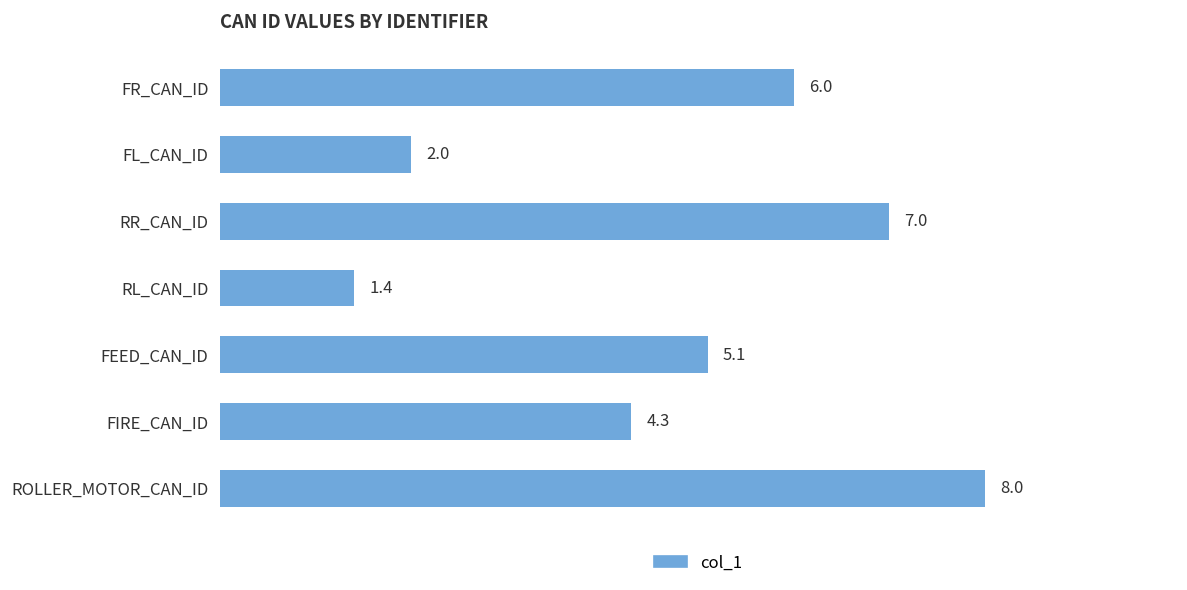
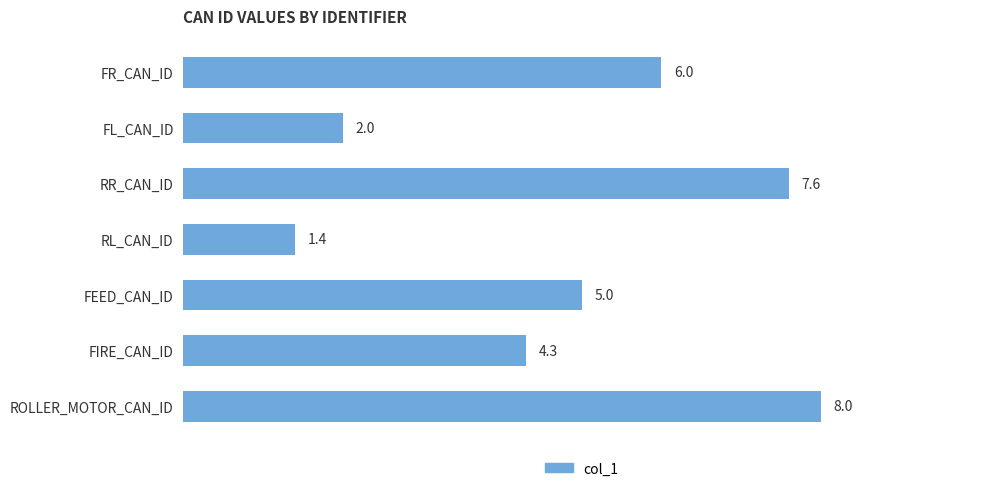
RR_CAN_ID: 7.0 -> 7.6
FEED_CAN_ID: 5.1 -> 5.0
